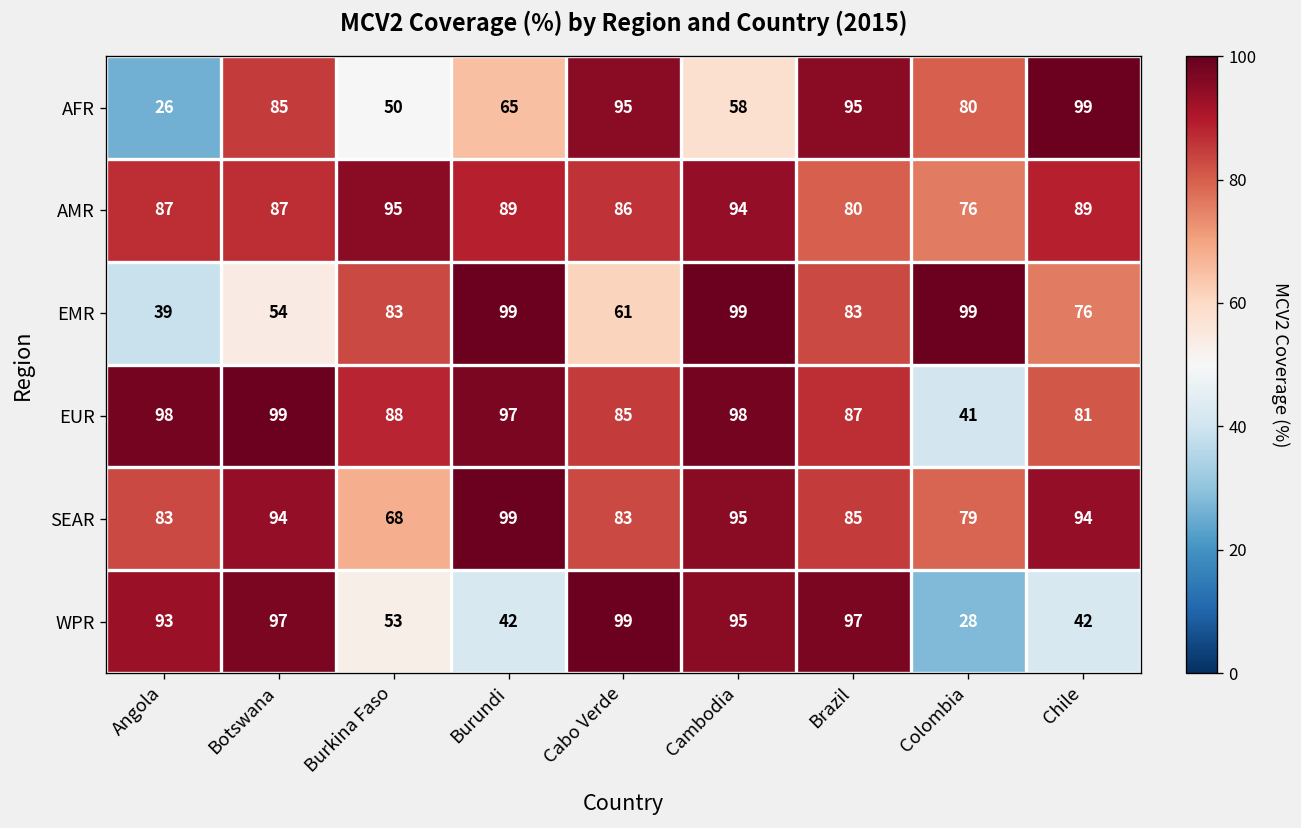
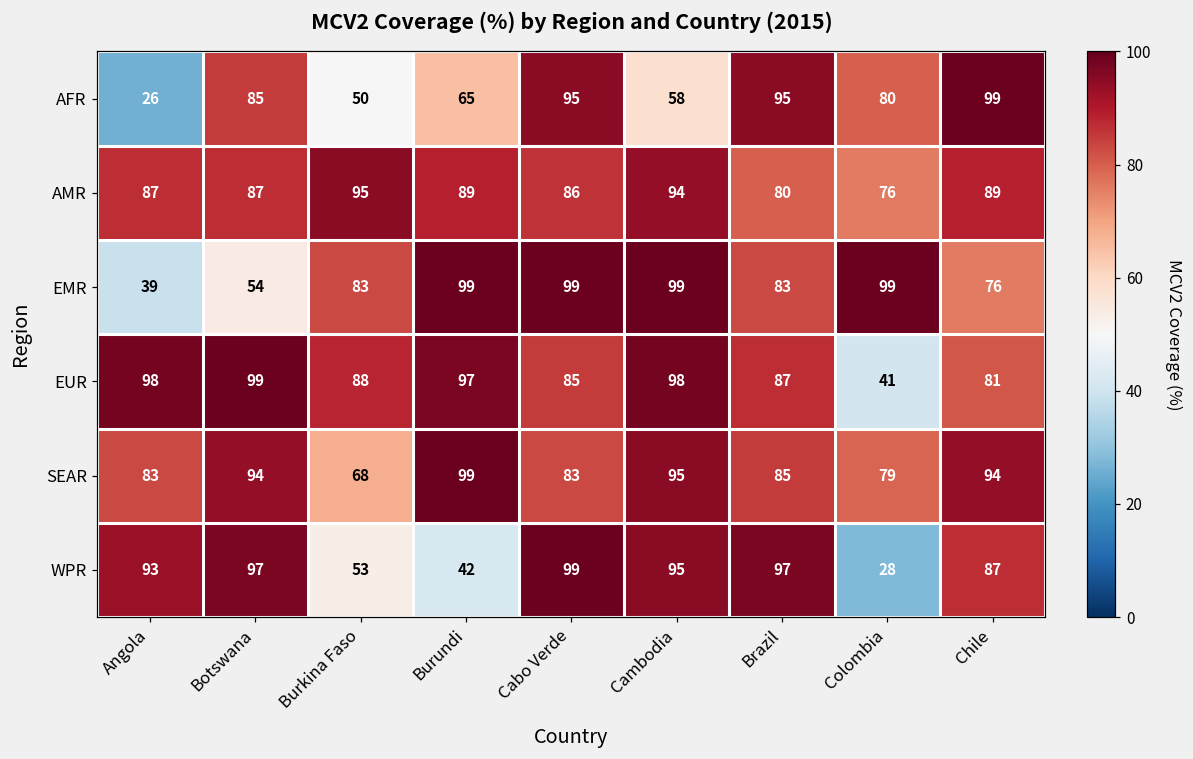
EMR, Cabo Verde: 61 -> 99
WPR, Chile: 42 -> 87
